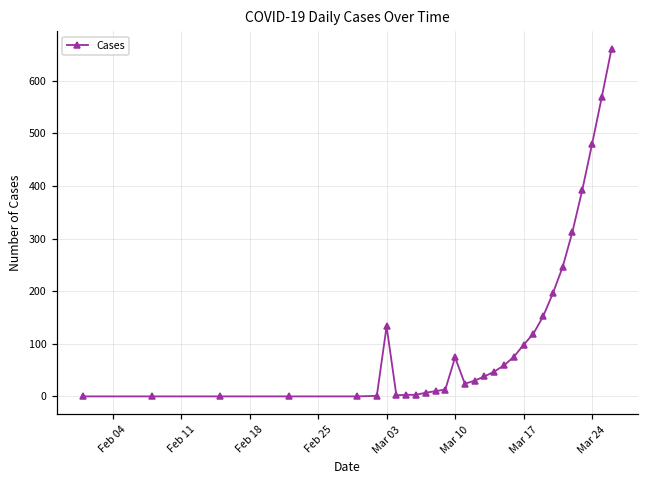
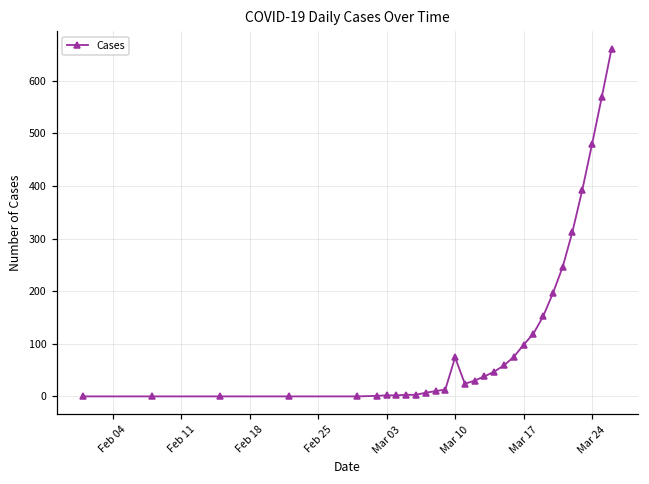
Mar 03: 130 -> 0
